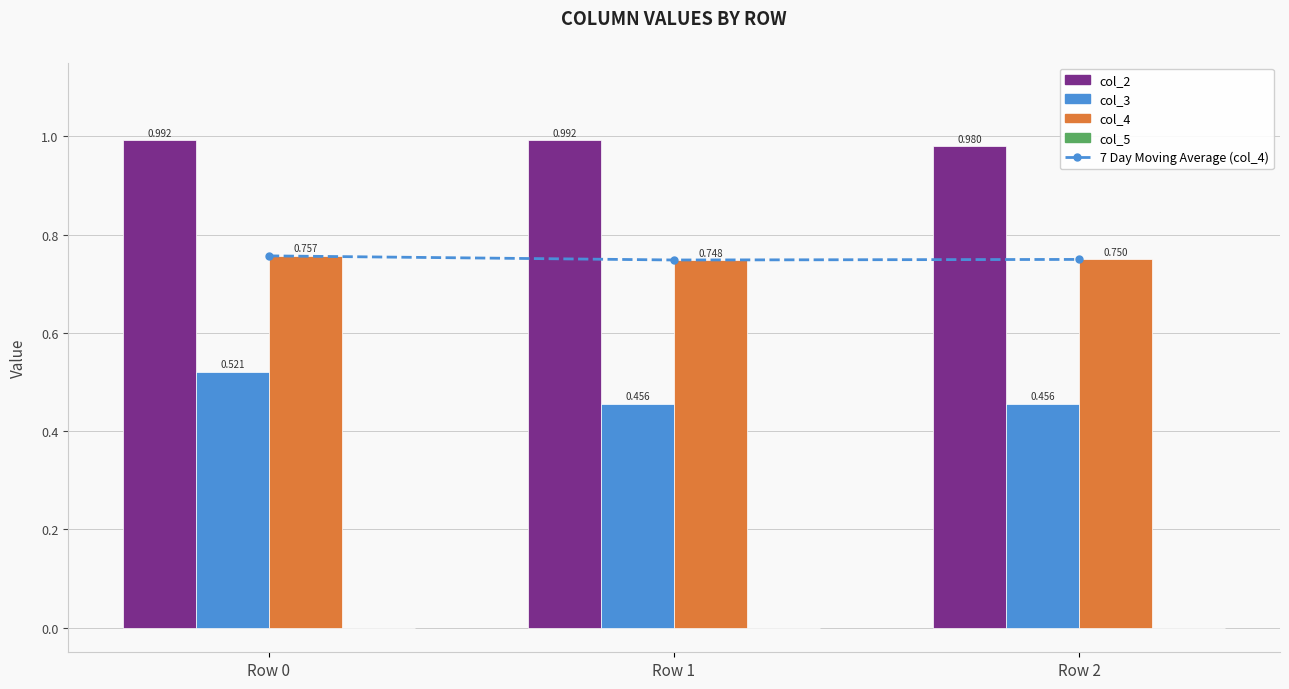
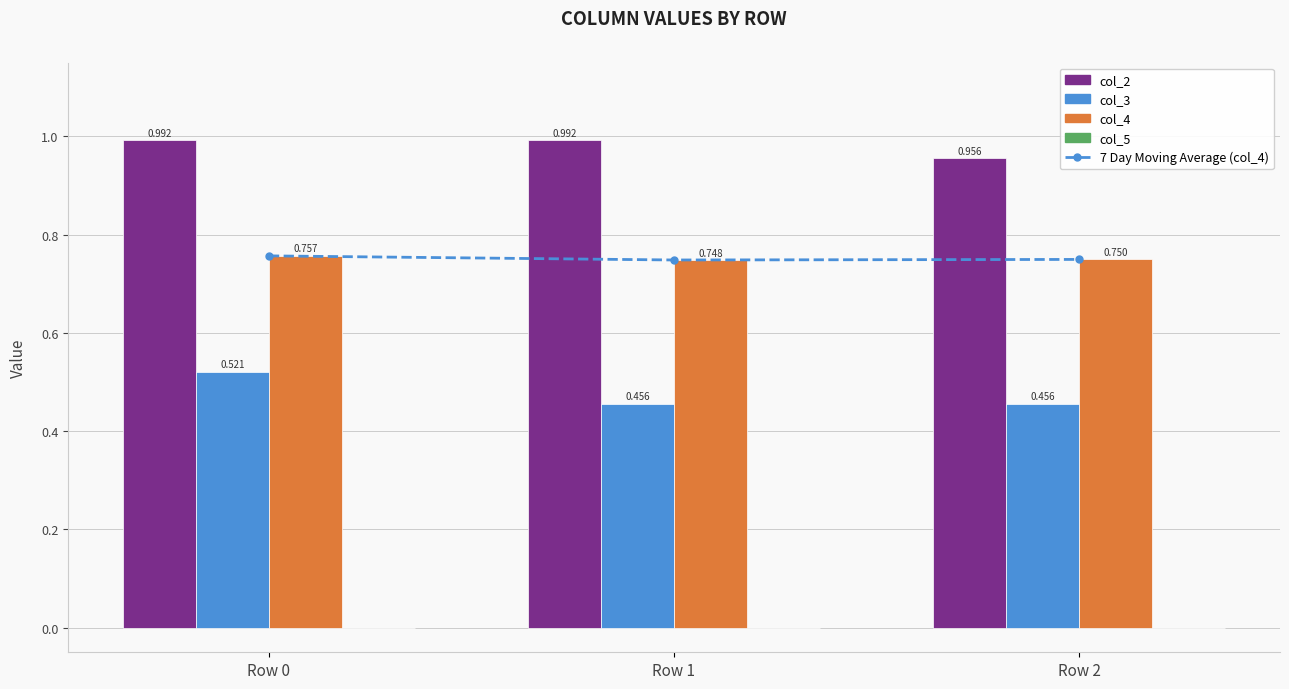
col_2, Row 2: 0.980 -> 0.956
